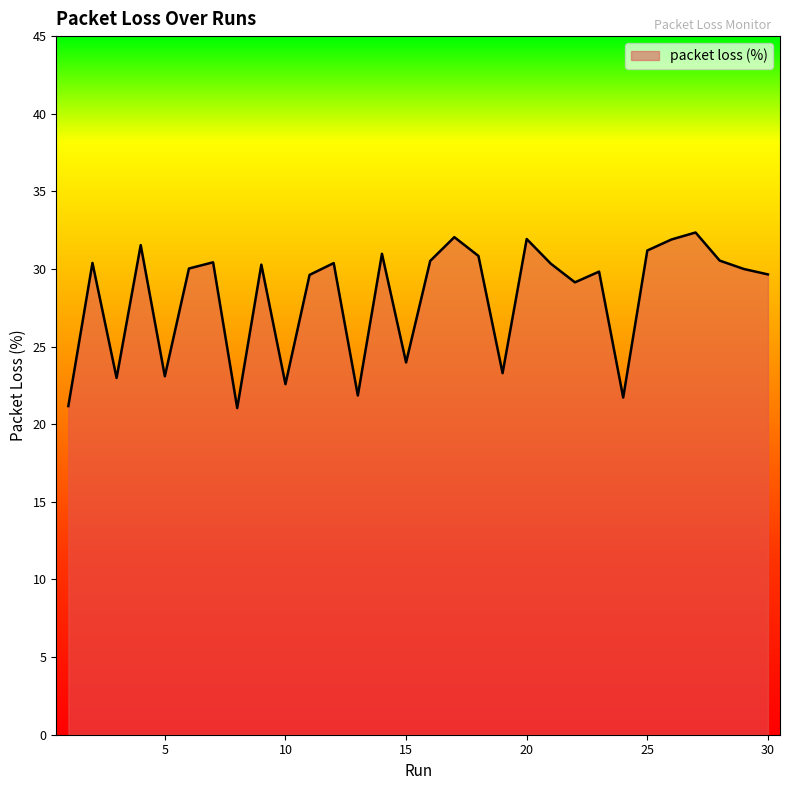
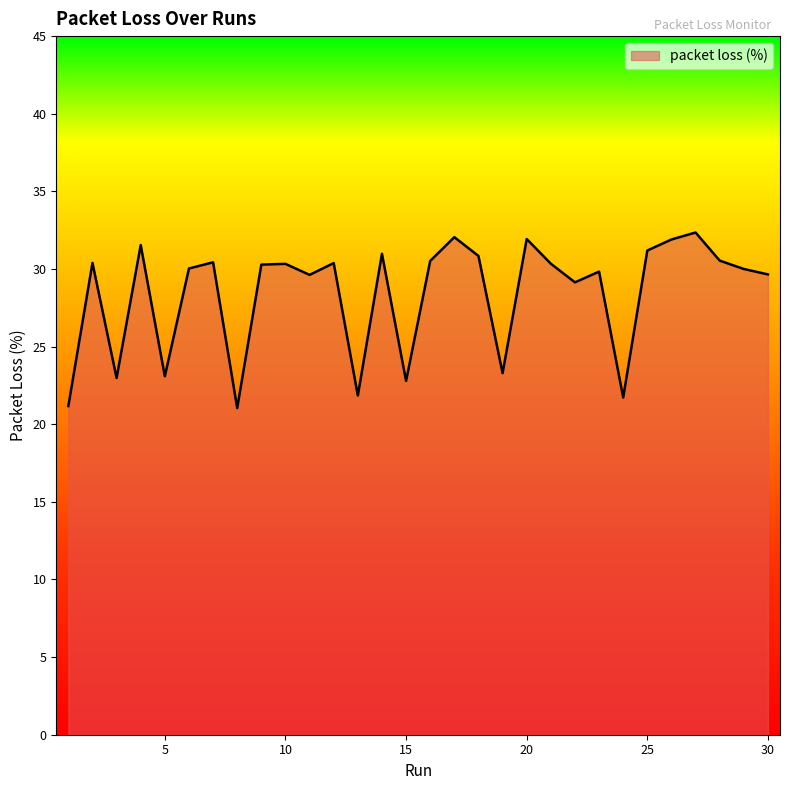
10: 22.6 -> 30.3
15: 24.0 -> 22.8
